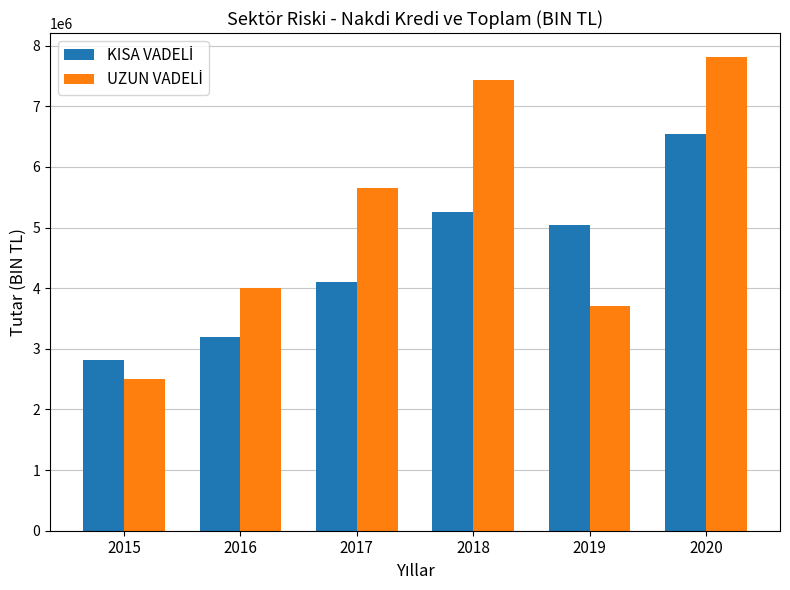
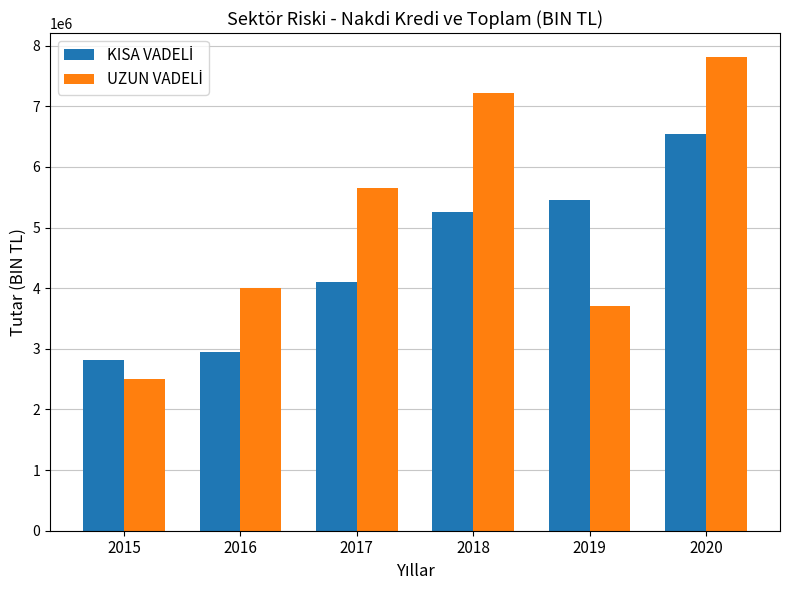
KISA VADELİ, 2016: 3200000 -> 3000000
UZUN VADELİ, 2018: 7400000 -> 7200000
KISA VADELİ, 2019: 5000000 -> 5500000
